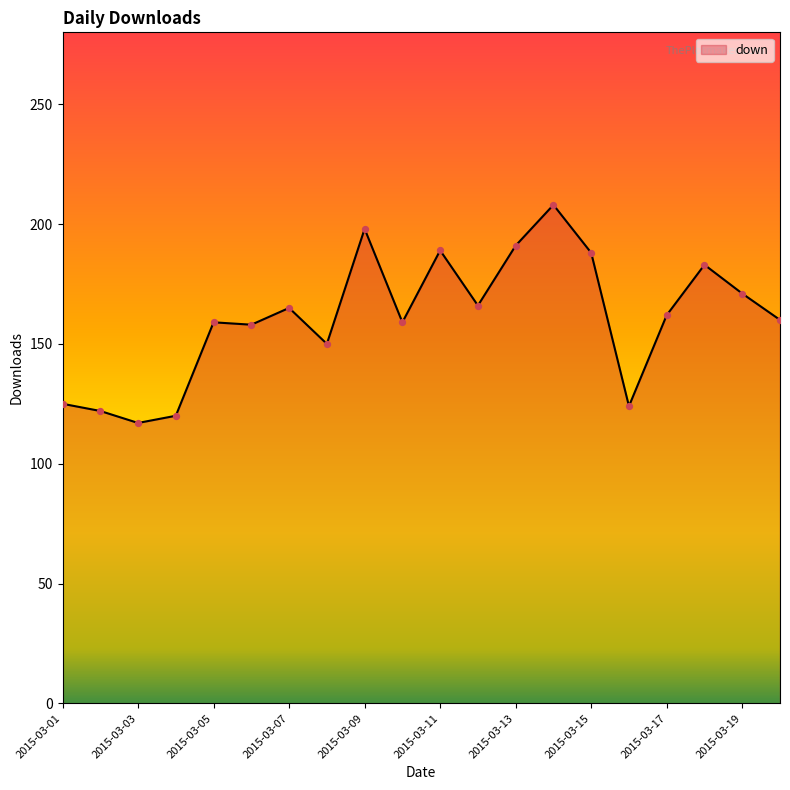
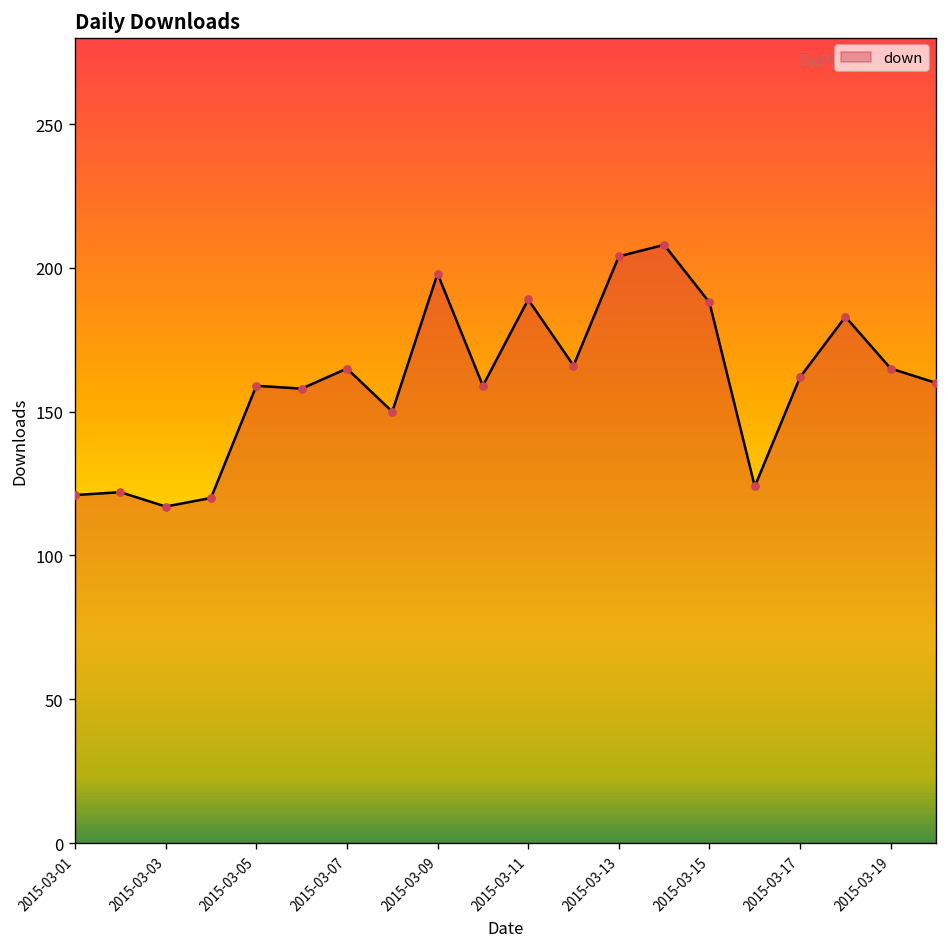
2015-03-01: 125 -> 121
2015-03-13: 191 -> 204
2015-03-19: 171 -> 165
